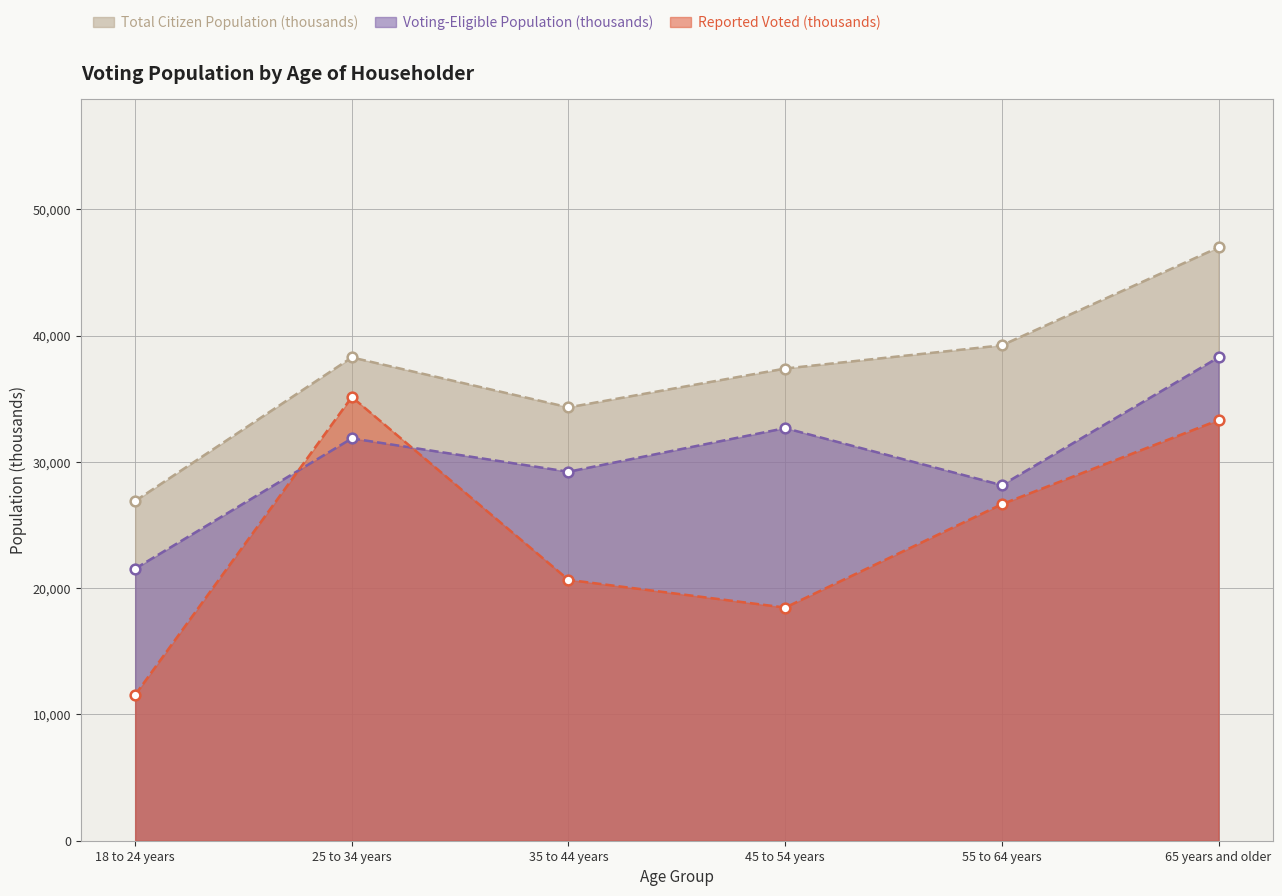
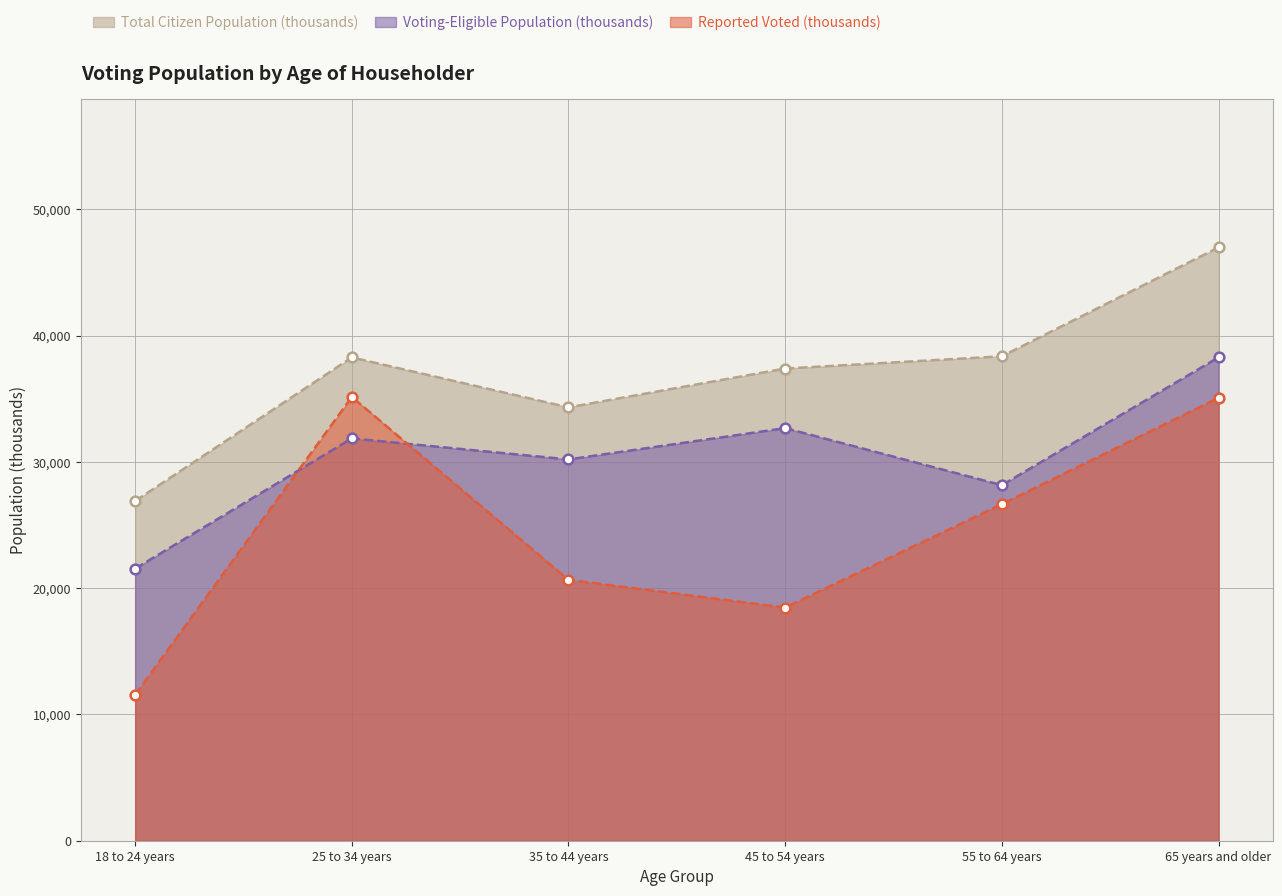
Voting-Eligible Population (thousands), 35 to 44 years: 29,200 -> 30,200
Total Citizen Population (thousands), 55 to 64 years: 39,200 -> 38,400
Reported Voted (thousands), 65 years and older: 33,300 -> 35,100
